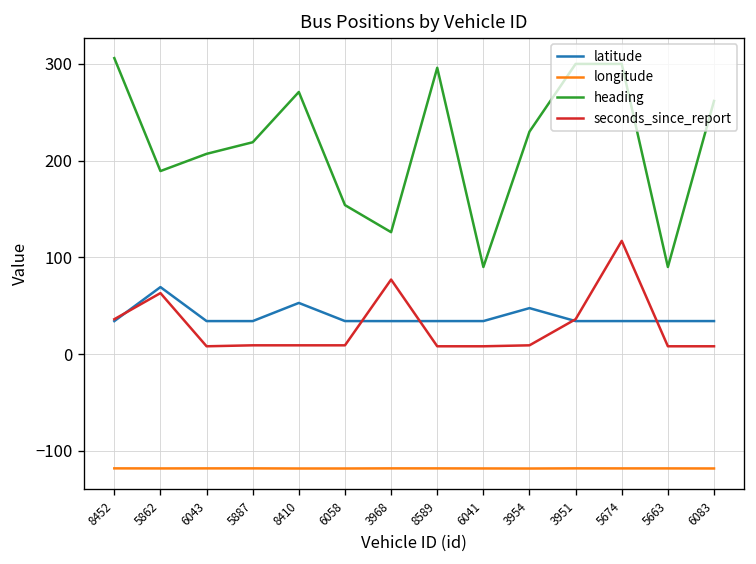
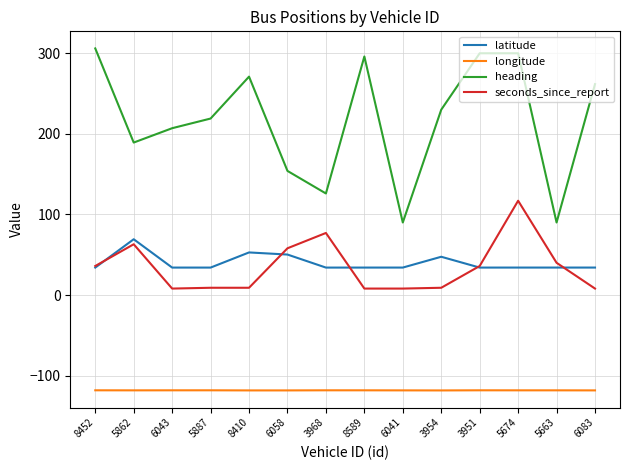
latitude, 6058: 30 -> 50
seconds_since_report, 6058: 10 -> 60
seconds_since_report, 5663: 10 -> 40
